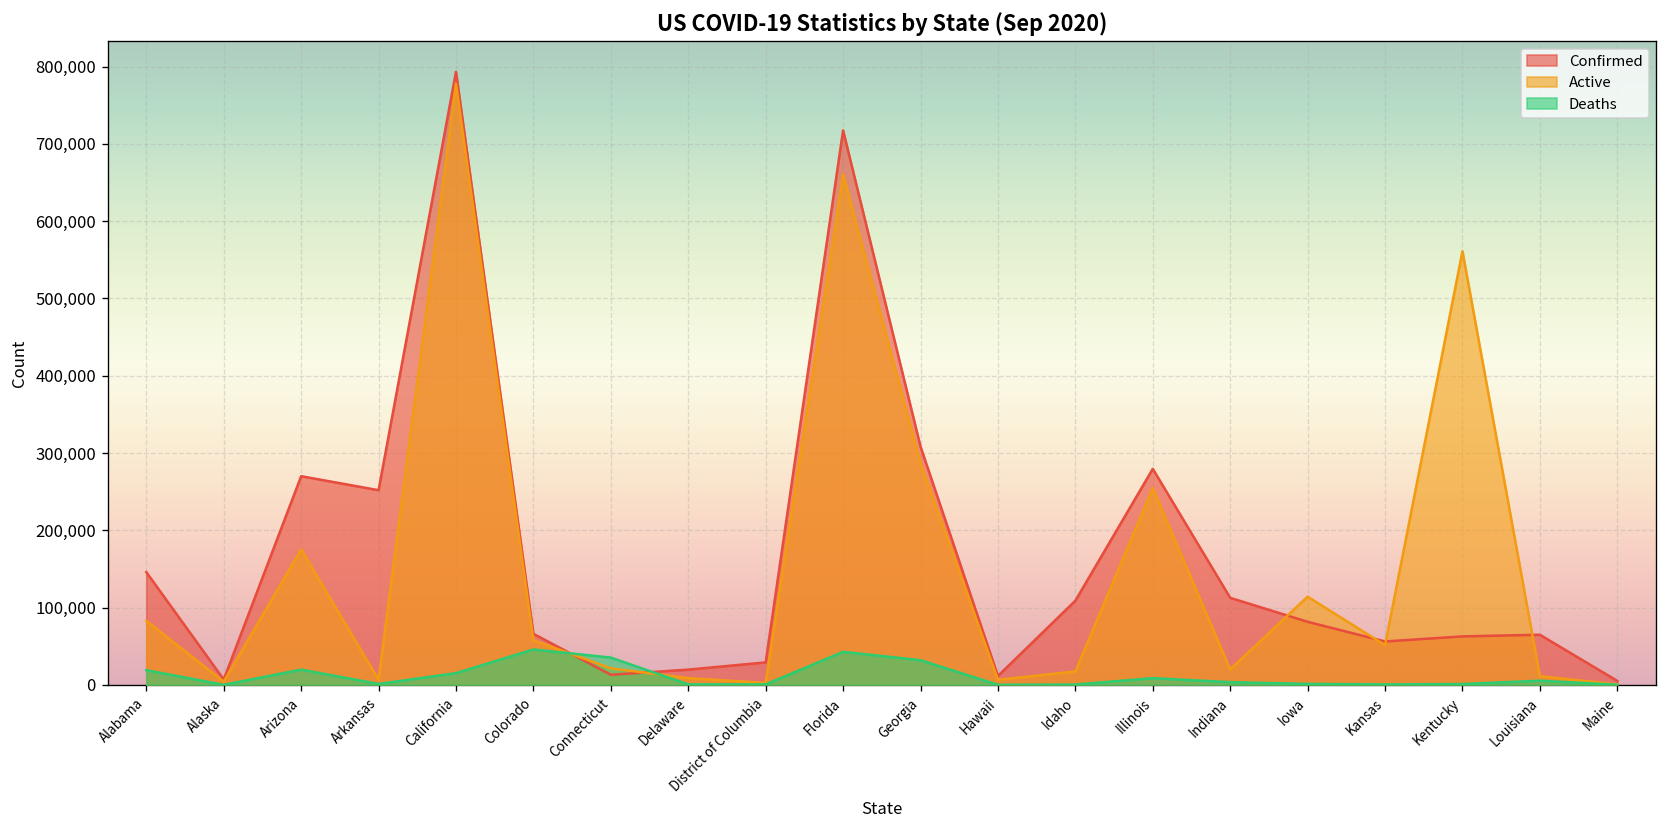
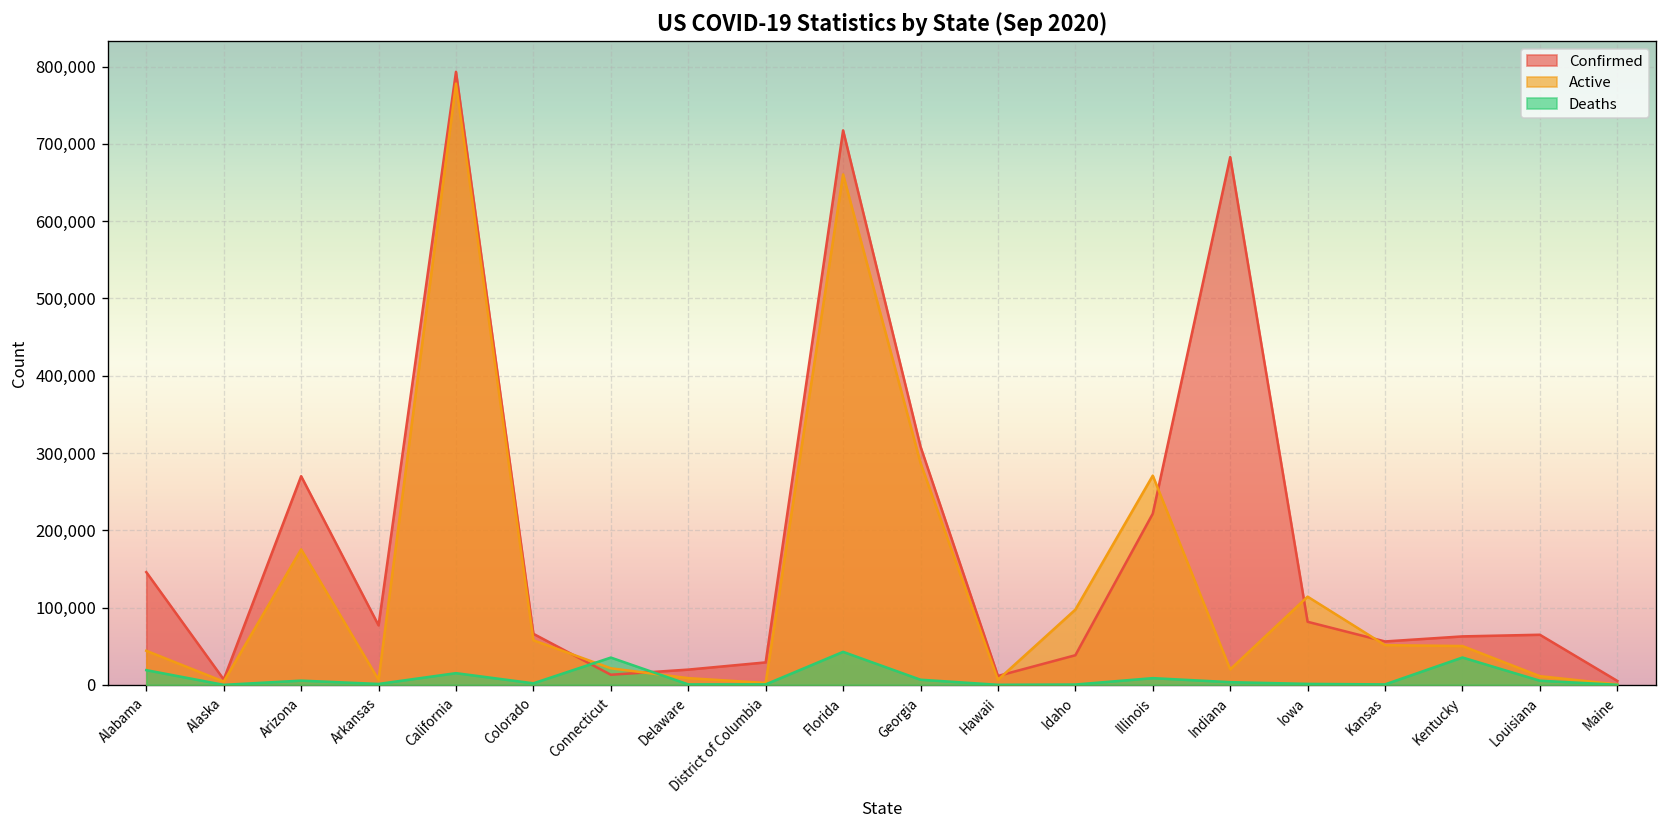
Active, Alabama: 80,000 -> 40,000
Deaths, Arizona: 20,000 -> 10,000
Confirmed, Arkansas: 250,000 -> 80,000
Deaths, Colorado: 50,000 -> 0
Deaths, Georgia: 30,000 -> 10,000
Confirmed, Idaho: 110,000 -> 40,000
Active, Idaho: 20,000 -> 100,000
Confirmed, Illinois: 280,000 -> 220,000
Active, Illinois: 250,000 -> 270,000
Confirmed, Indiana: 110,000 -> 680,000
Active, Kentucky: 560,000 -> 50,000
Deaths, Kentucky: 0 -> 40,000
